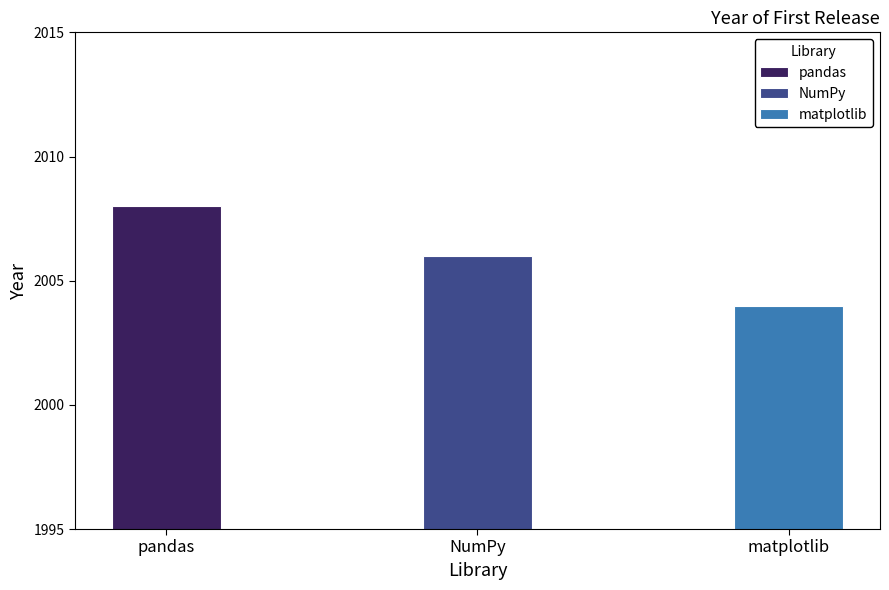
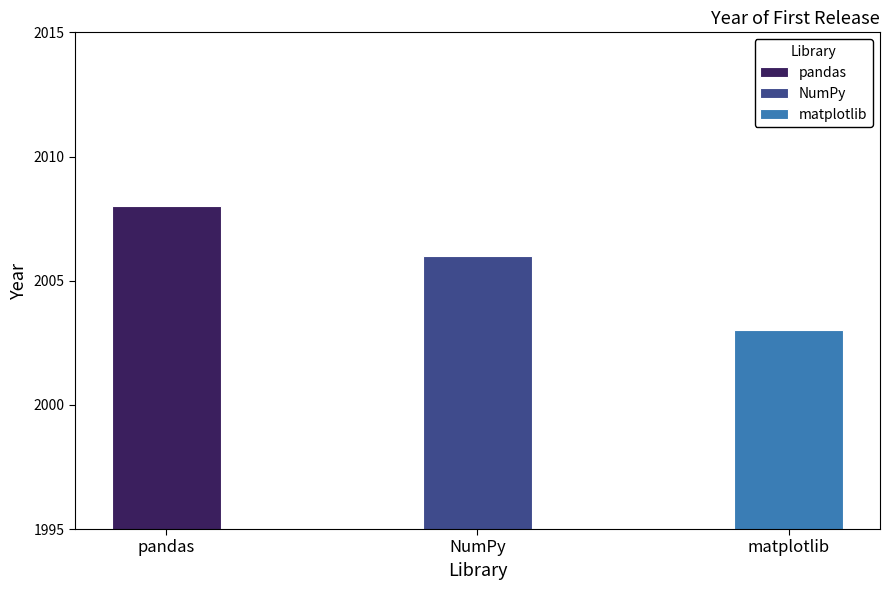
matplotlib: 2004 -> 2003
